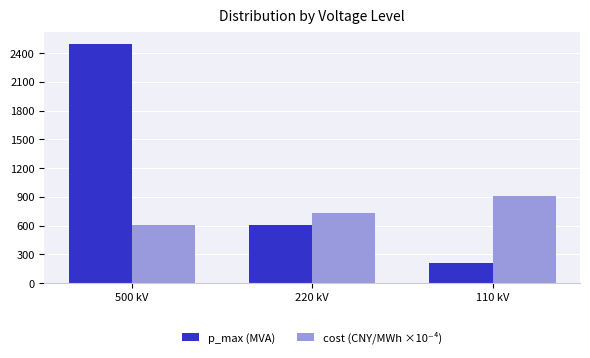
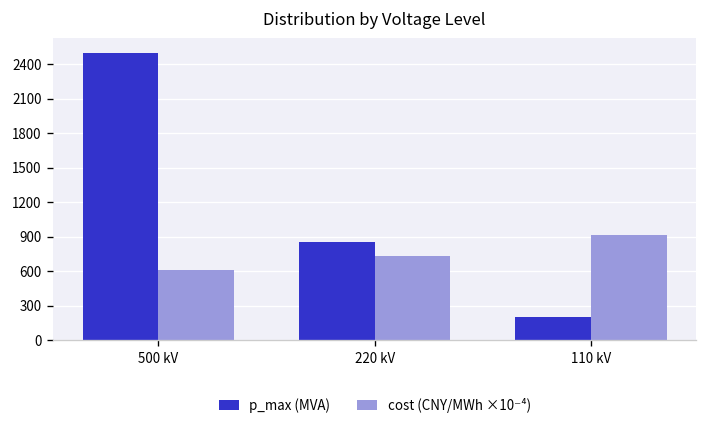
p_max (MVA), 220 kV: 600 -> 900
